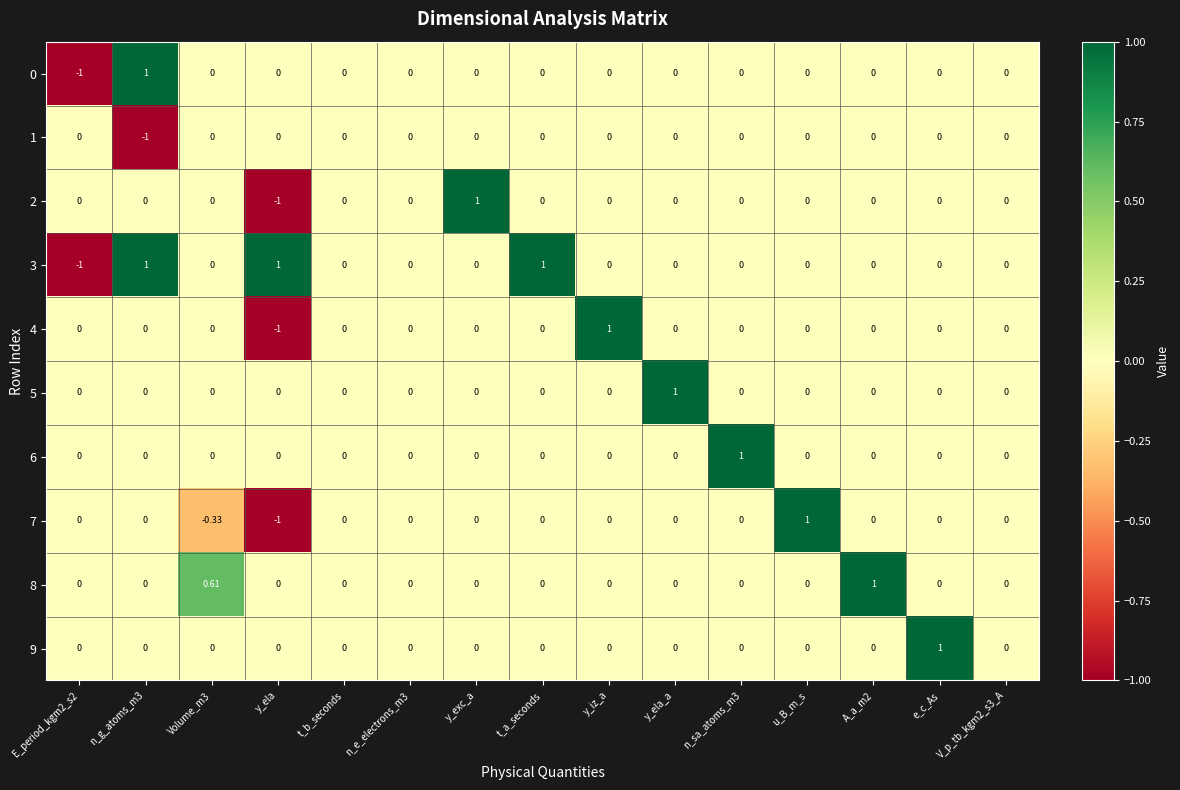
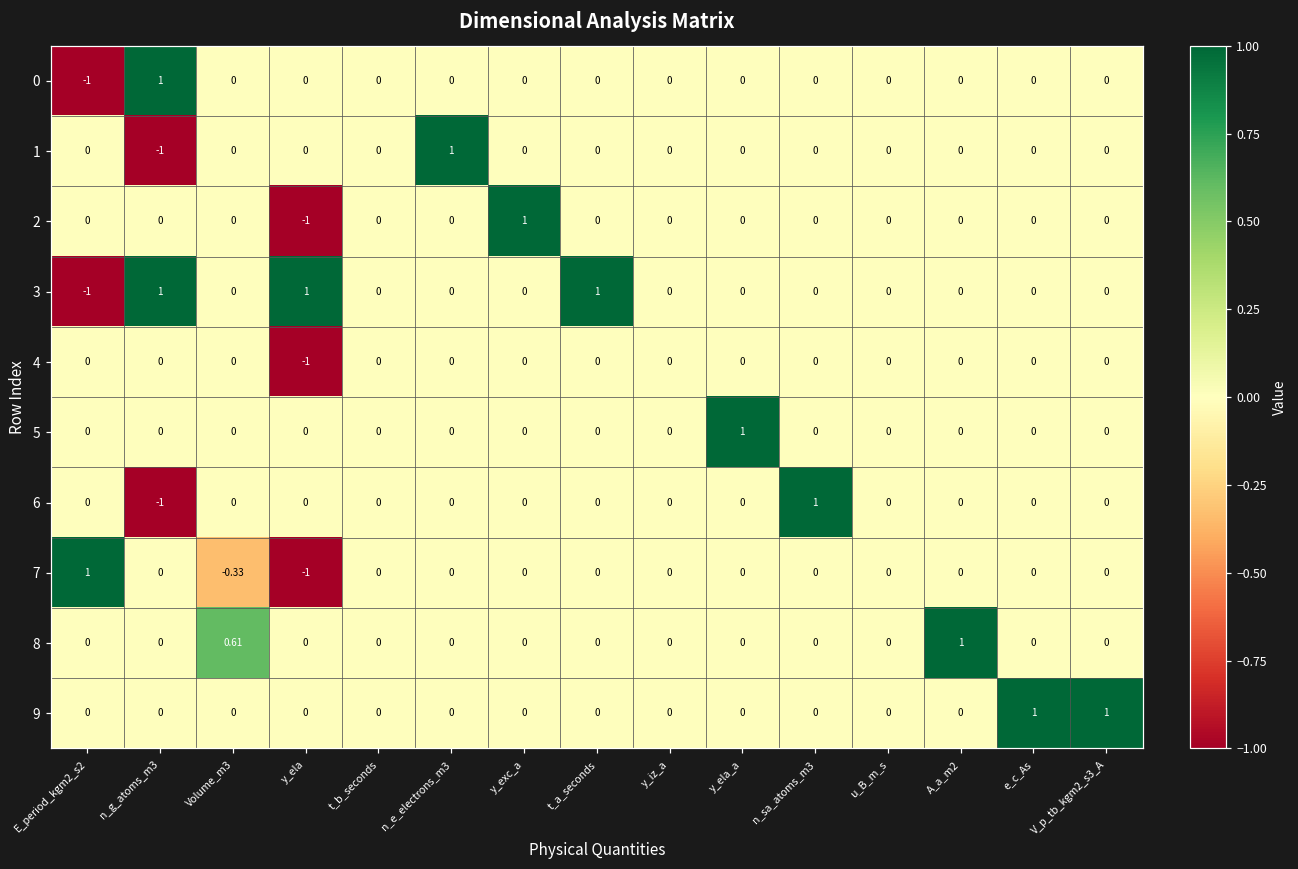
1, n_e_electrons_m3: 0 -> 1
4, y_iz_a: 1 -> 0
6, n_g_atoms_m3: 0 -> -1
7, E_period_kgm2_s2: 0 -> 1
7, u_B_m_s: 1 -> 0
9, V_p_tb_kgm2_s3_A: 0 -> 1
